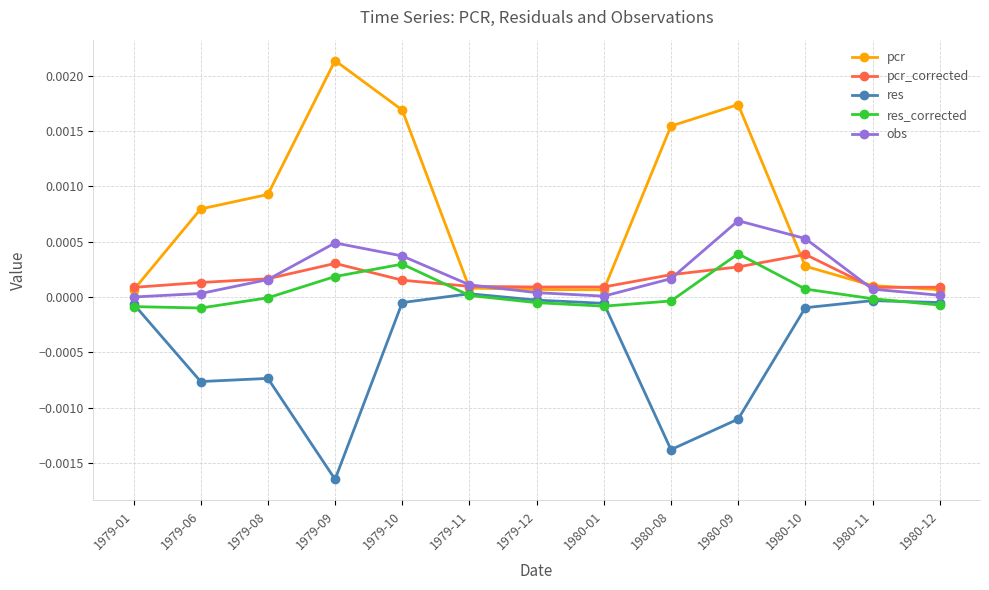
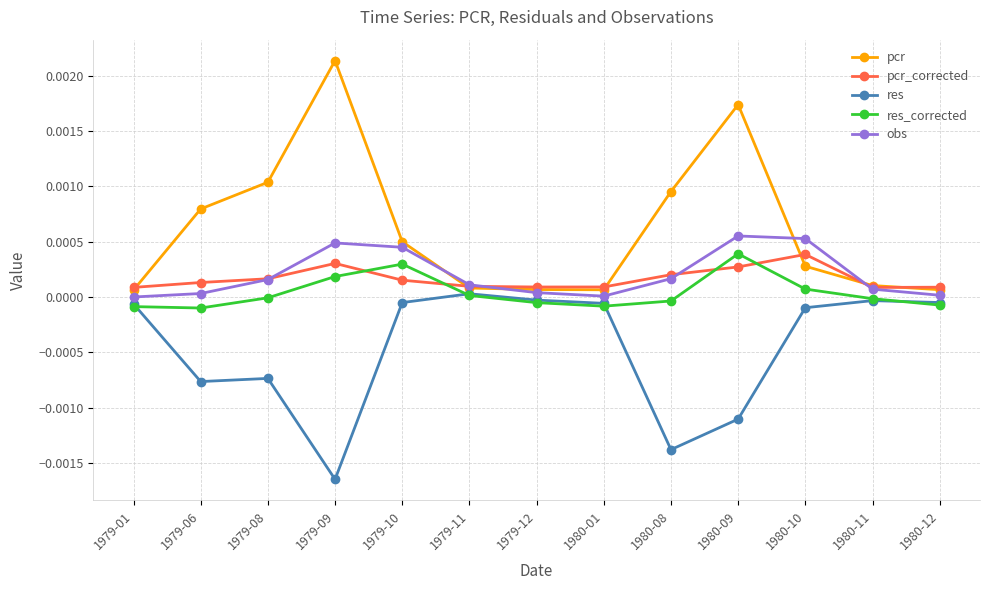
pcr, 1979-08: 0.00093 -> 0.00104
pcr, 1979-10: 0.00169 -> 0.00050
obs, 1979-10: 0.00037 -> 0.00045
pcr, 1980-08: 0.00155 -> 0.00095
obs, 1980-09: 0.00069 -> 0.00055
